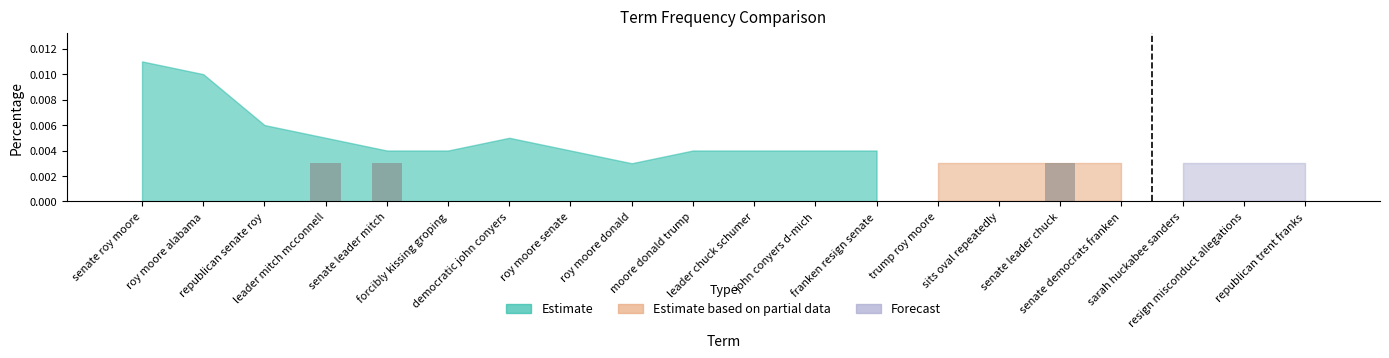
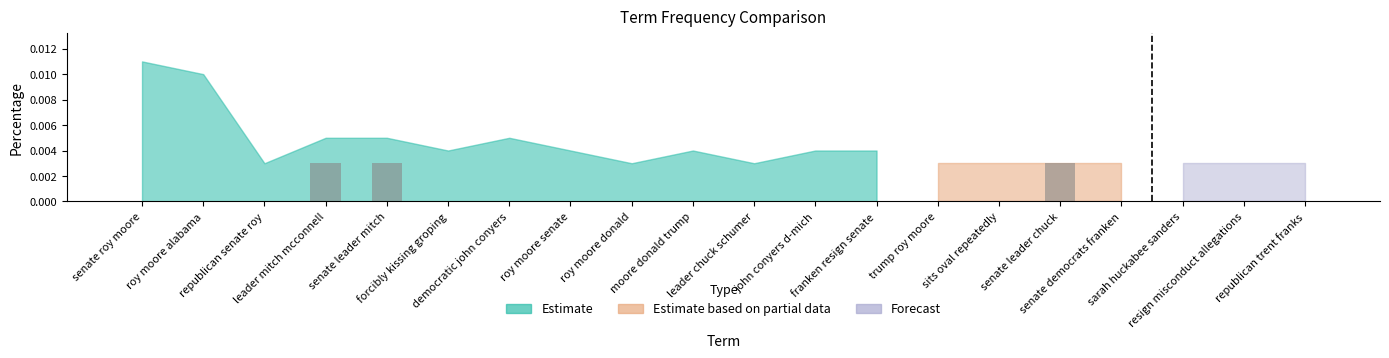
Estimate, republican senate roy: 0.006 -> 0.003
Estimate, senate leader mitch: 0.004 -> 0.005
Estimate, leader chuck schumer: 0.004 -> 0.003
